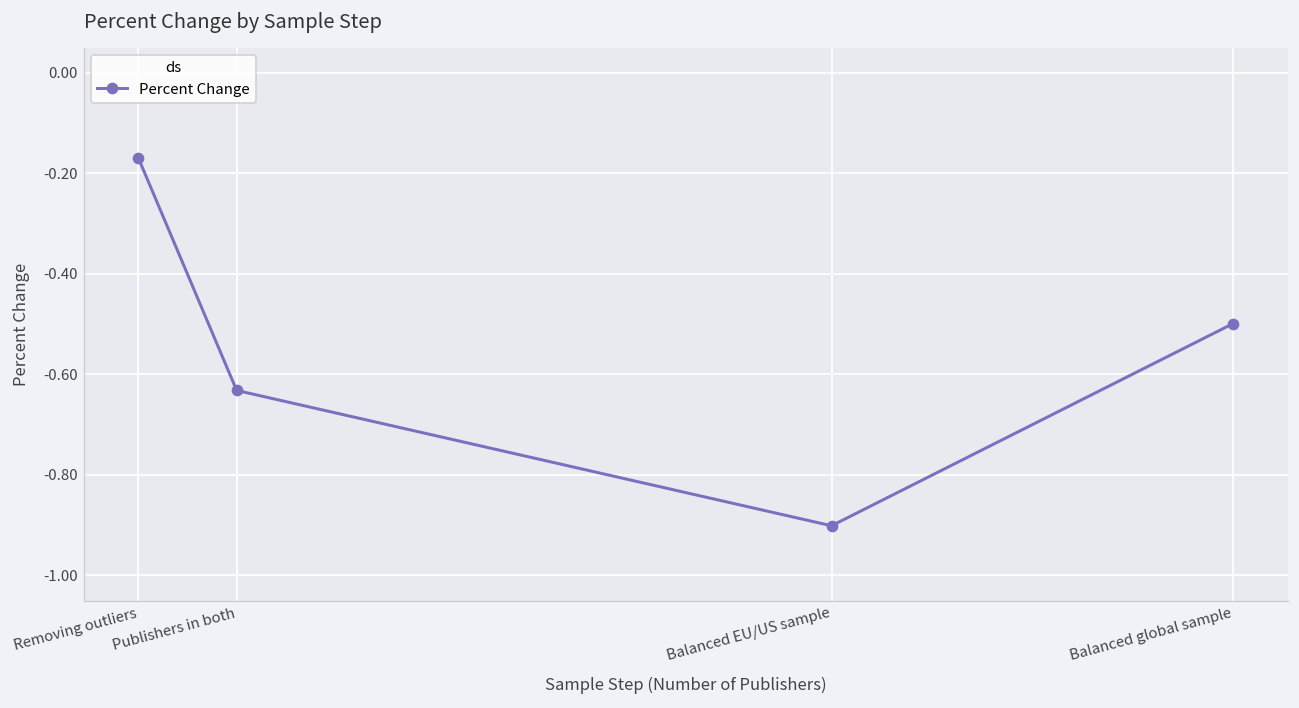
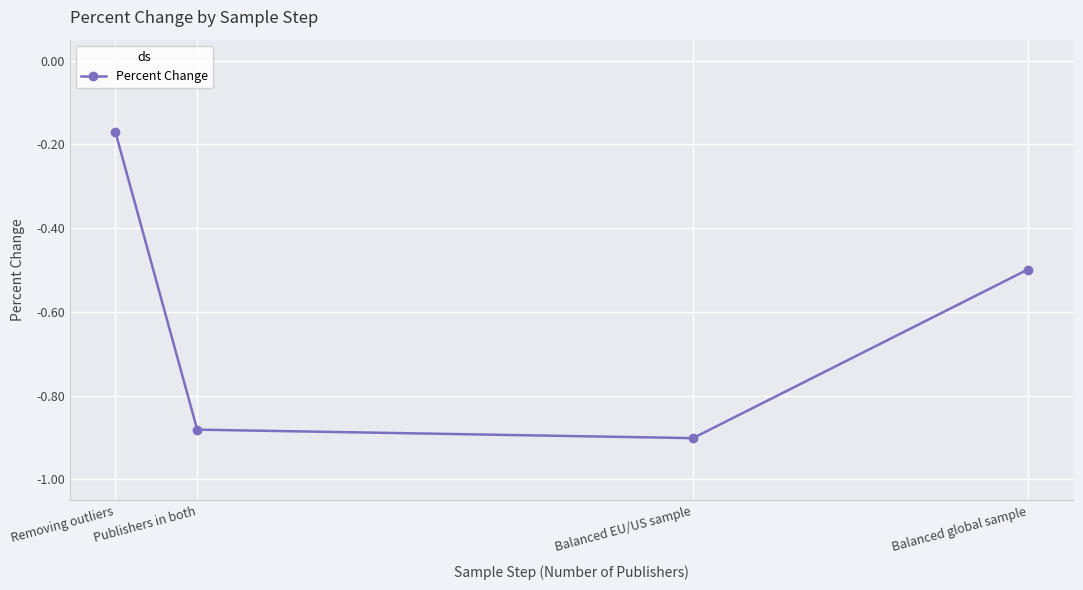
Publishers in both: -0.63 -> -0.88
